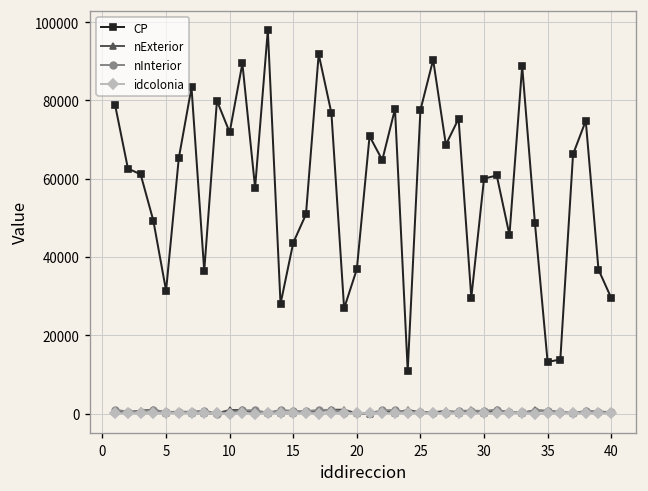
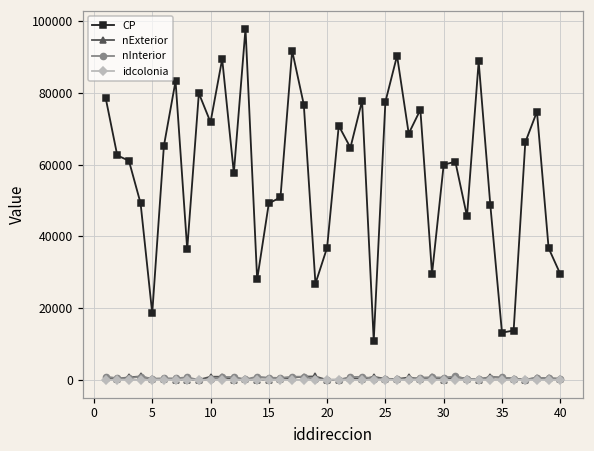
CP, 5: 31000 -> 19000
CP, 15: 44000 -> 49000
